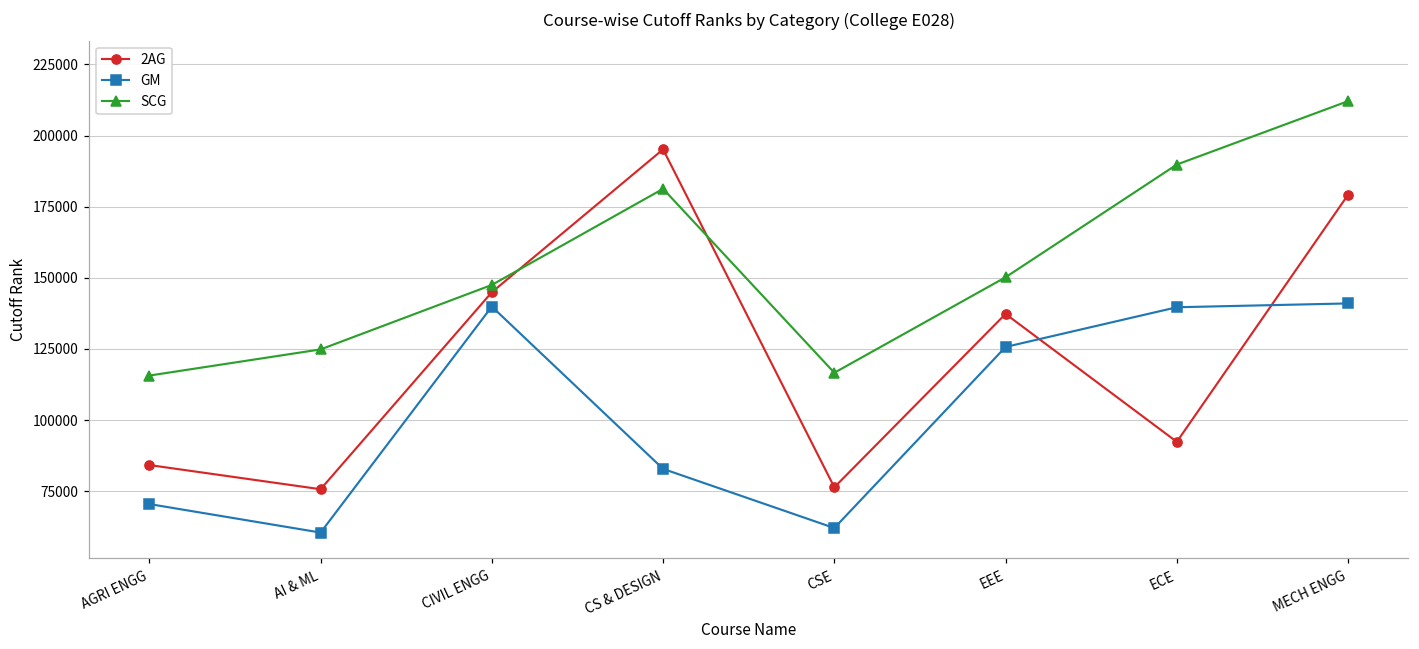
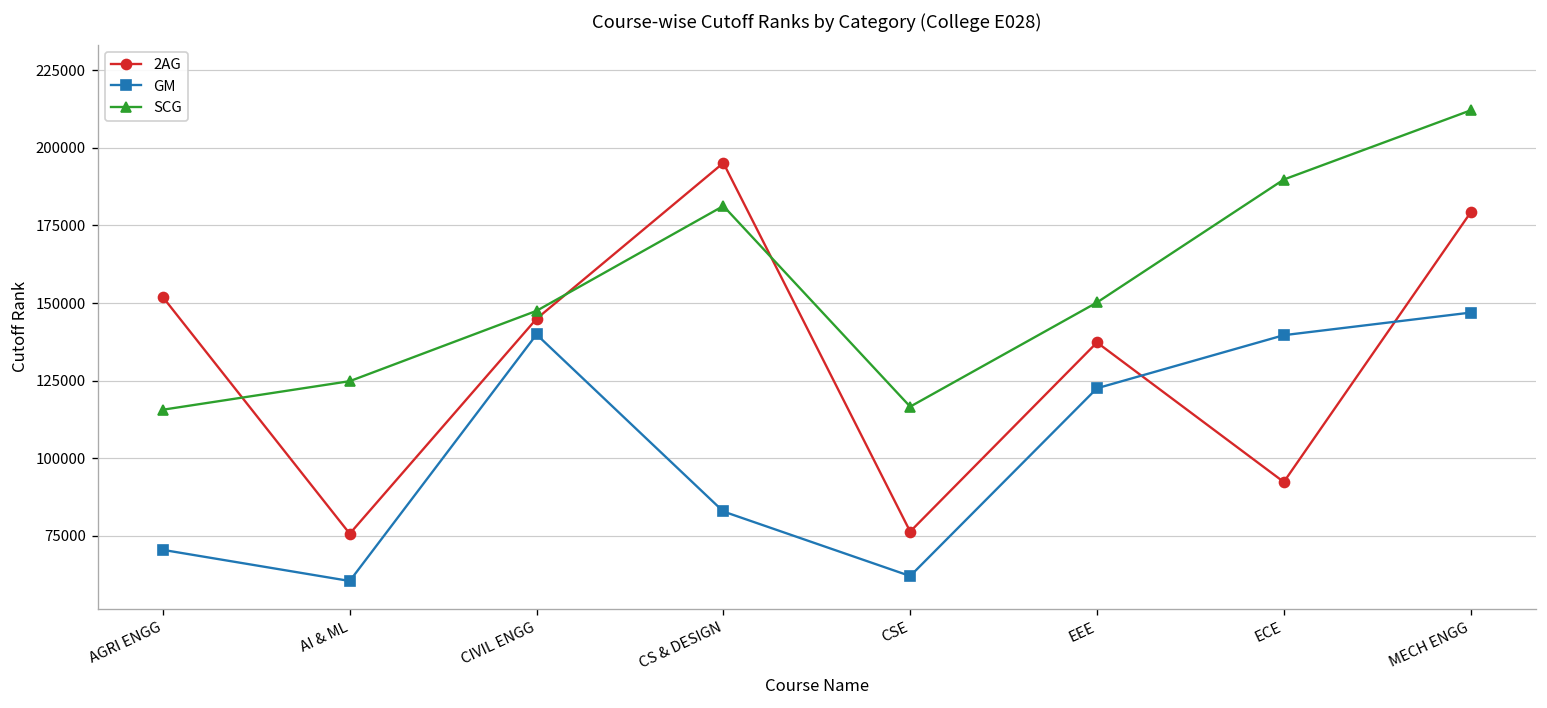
2AG, AGRI ENGG: 84000 -> 152000
GM, EEE: 126000 -> 123000
GM, MECH ENGG: 141000 -> 147000
